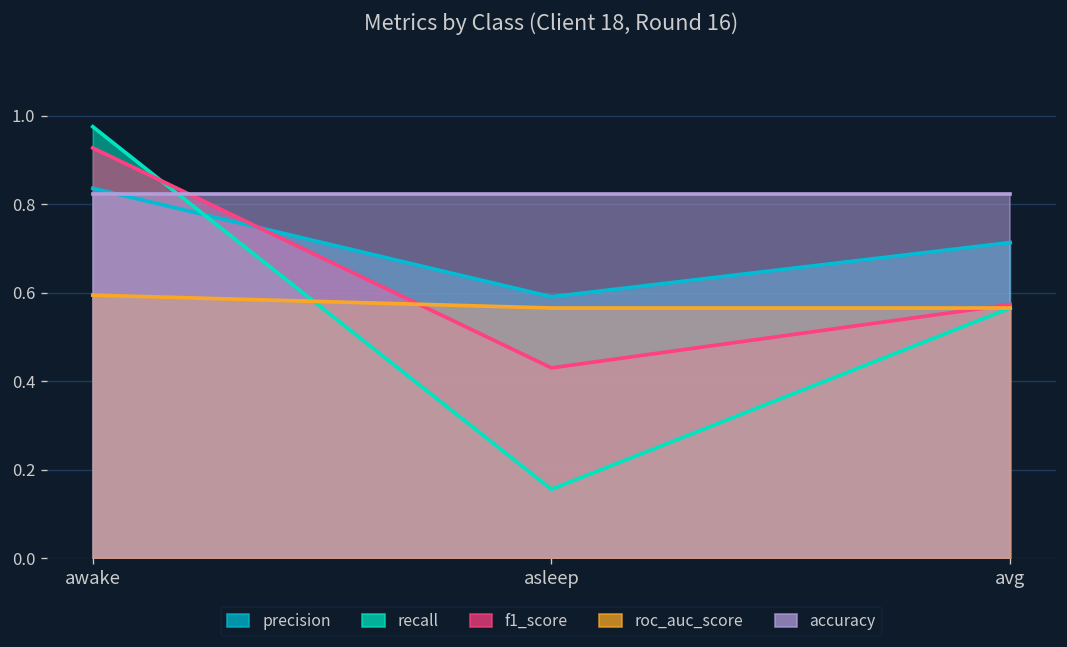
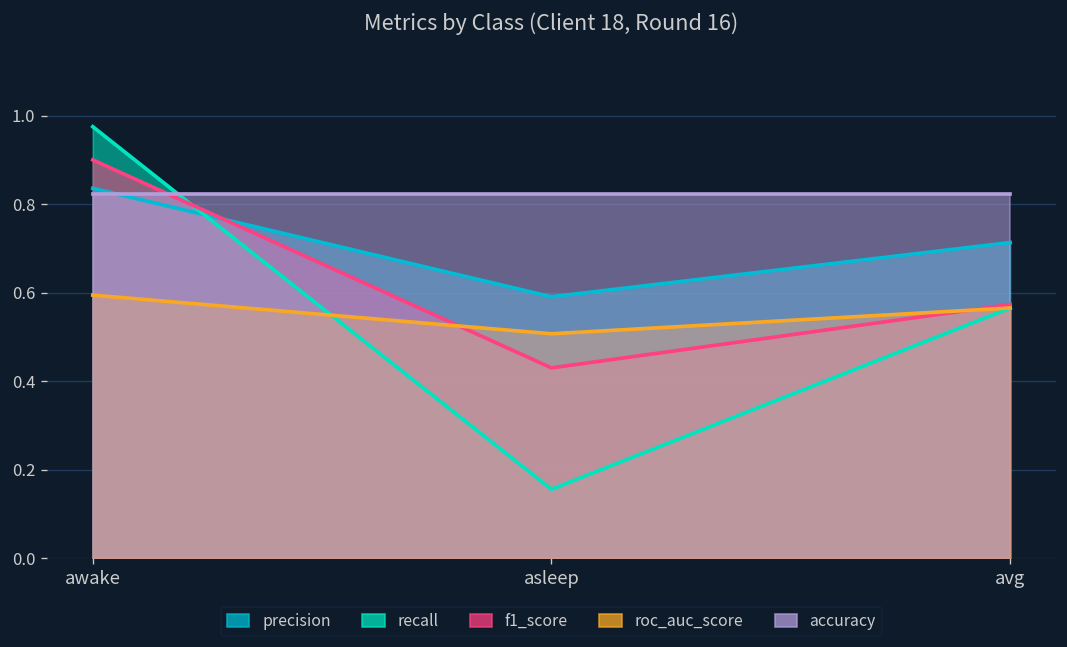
f1_score, awake: 0.93 -> 0.90
roc_auc_score, asleep: 0.57 -> 0.51
